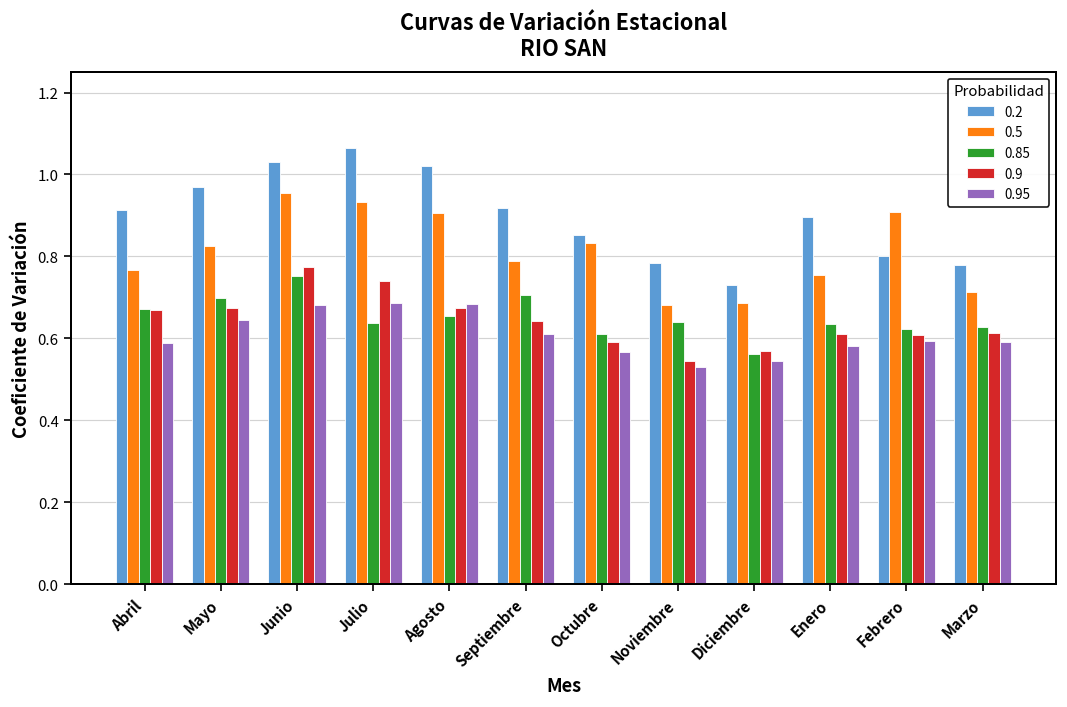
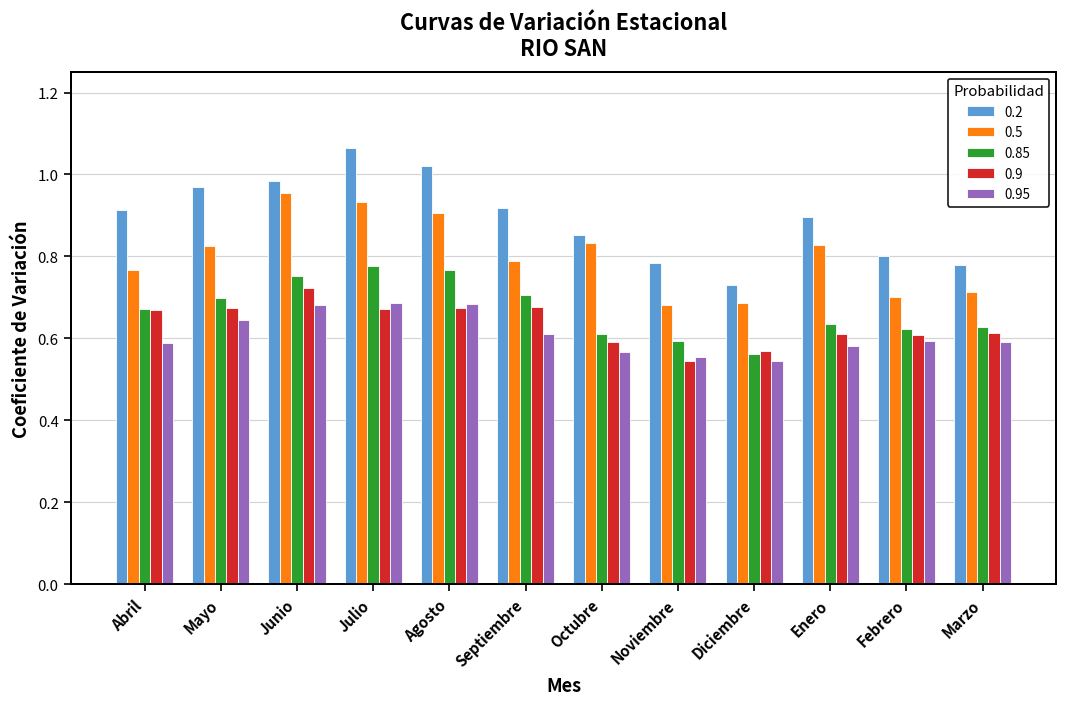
0.2, Junio: 1.03 -> 0.98
0.9, Junio: 0.77 -> 0.72
0.85, Julio: 0.64 -> 0.78
0.9, Julio: 0.74 -> 0.67
0.85, Agosto: 0.65 -> 0.77
0.9, Septiembre: 0.64 -> 0.68
0.85, Noviembre: 0.64 -> 0.59
0.95, Noviembre: 0.53 -> 0.56
0.5, Enero: 0.75 -> 0.83
0.5, Febrero: 0.91 -> 0.70
